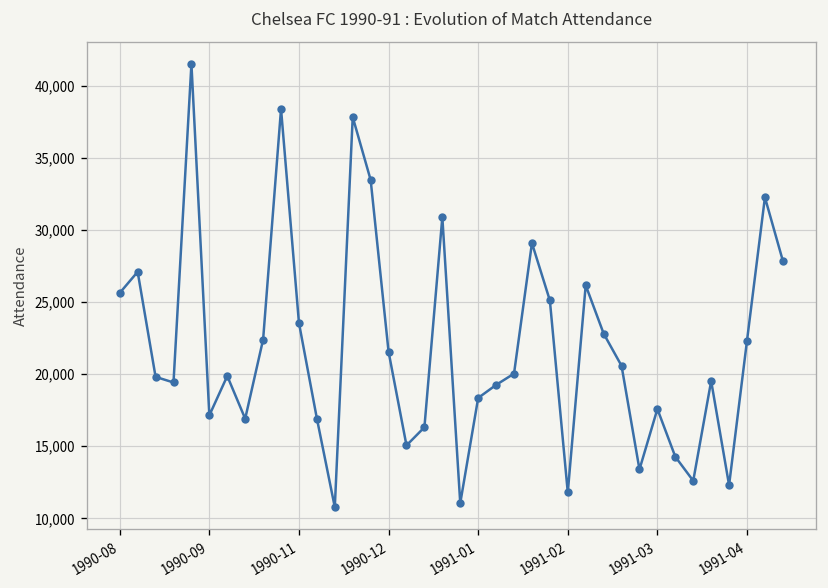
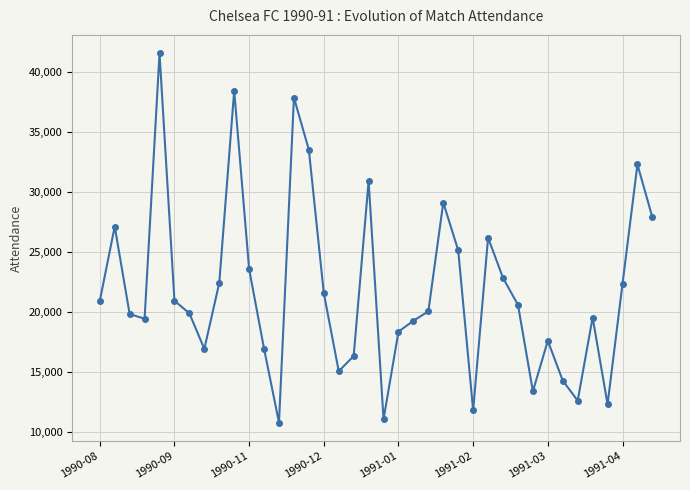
1990-08: 25,600 -> 20,900
1990-09: 17,100 -> 20,900
